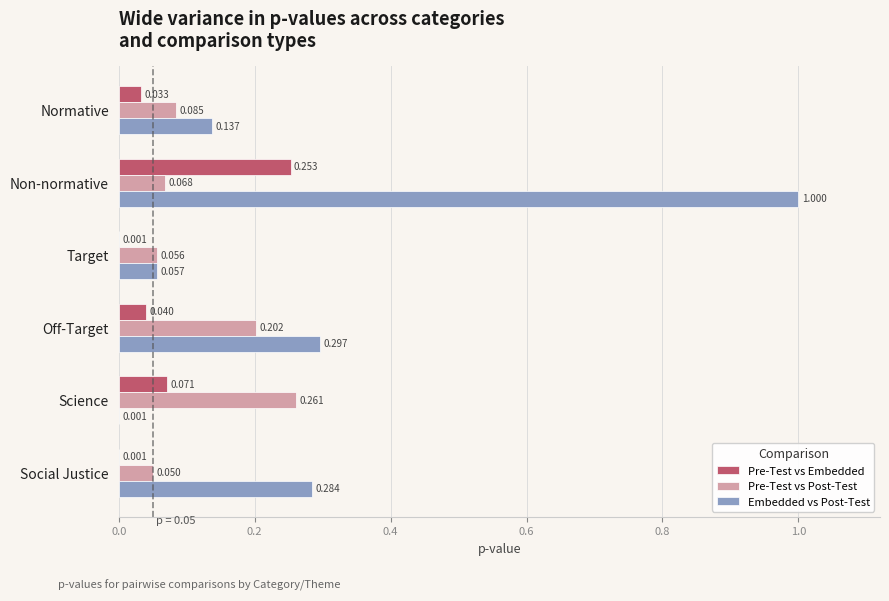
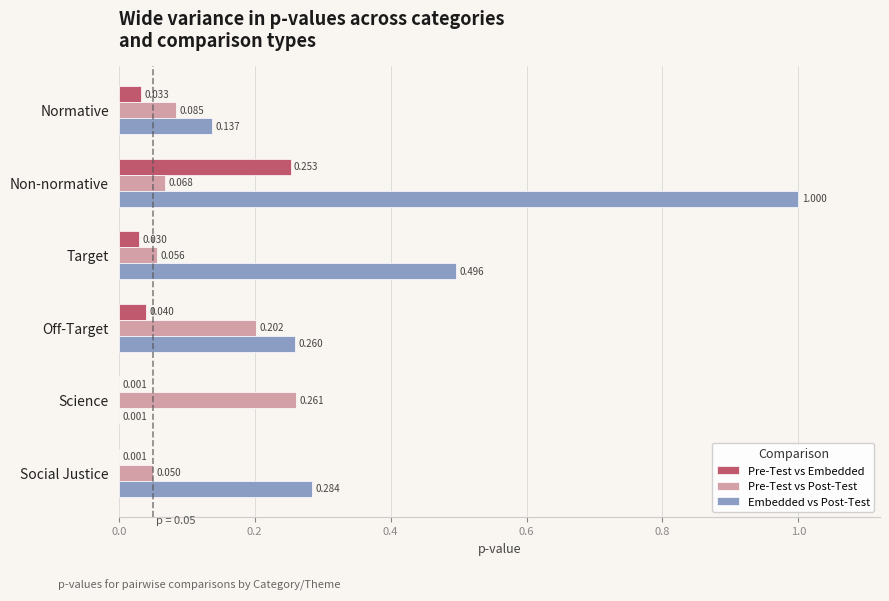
Pre-Test vs Embedded, Target: 0.001 -> 0.030
Embedded vs Post-Test, Target: 0.057 -> 0.496
Embedded vs Post-Test, Off-Target: 0.297 -> 0.260
Pre-Test vs Embedded, Science: 0.071 -> 0.001
